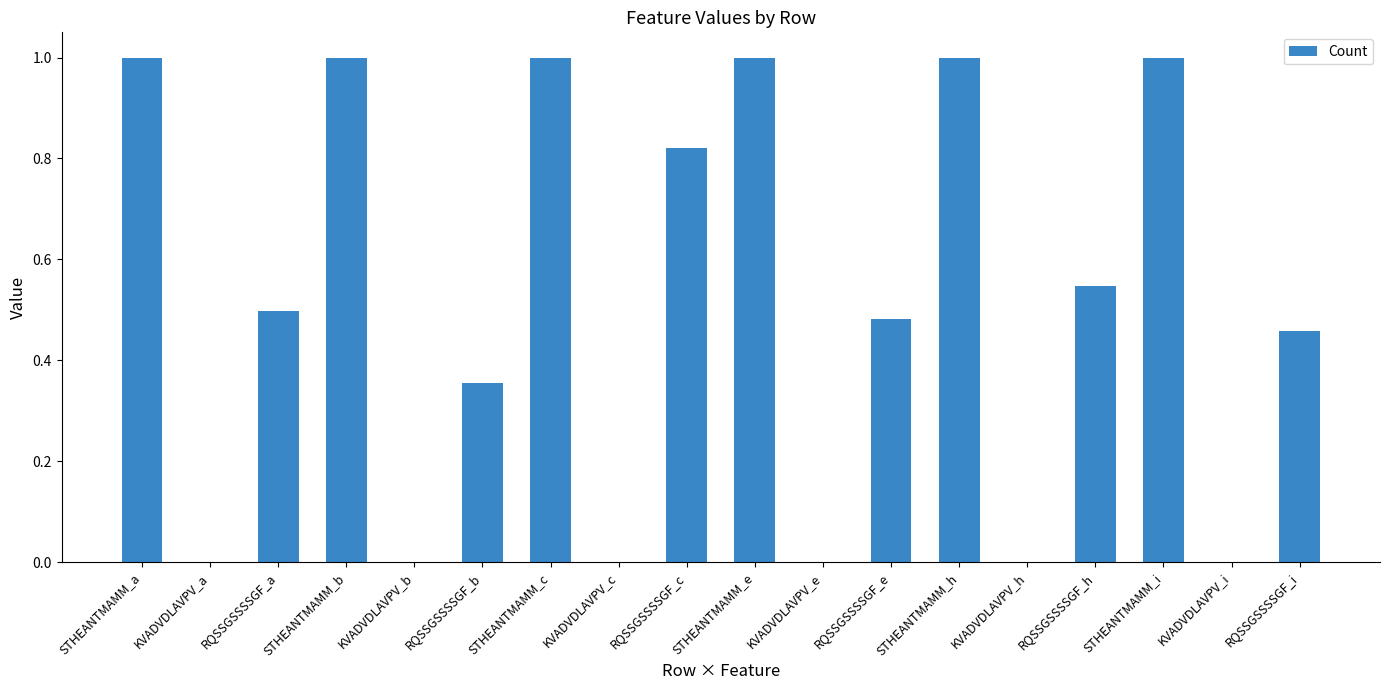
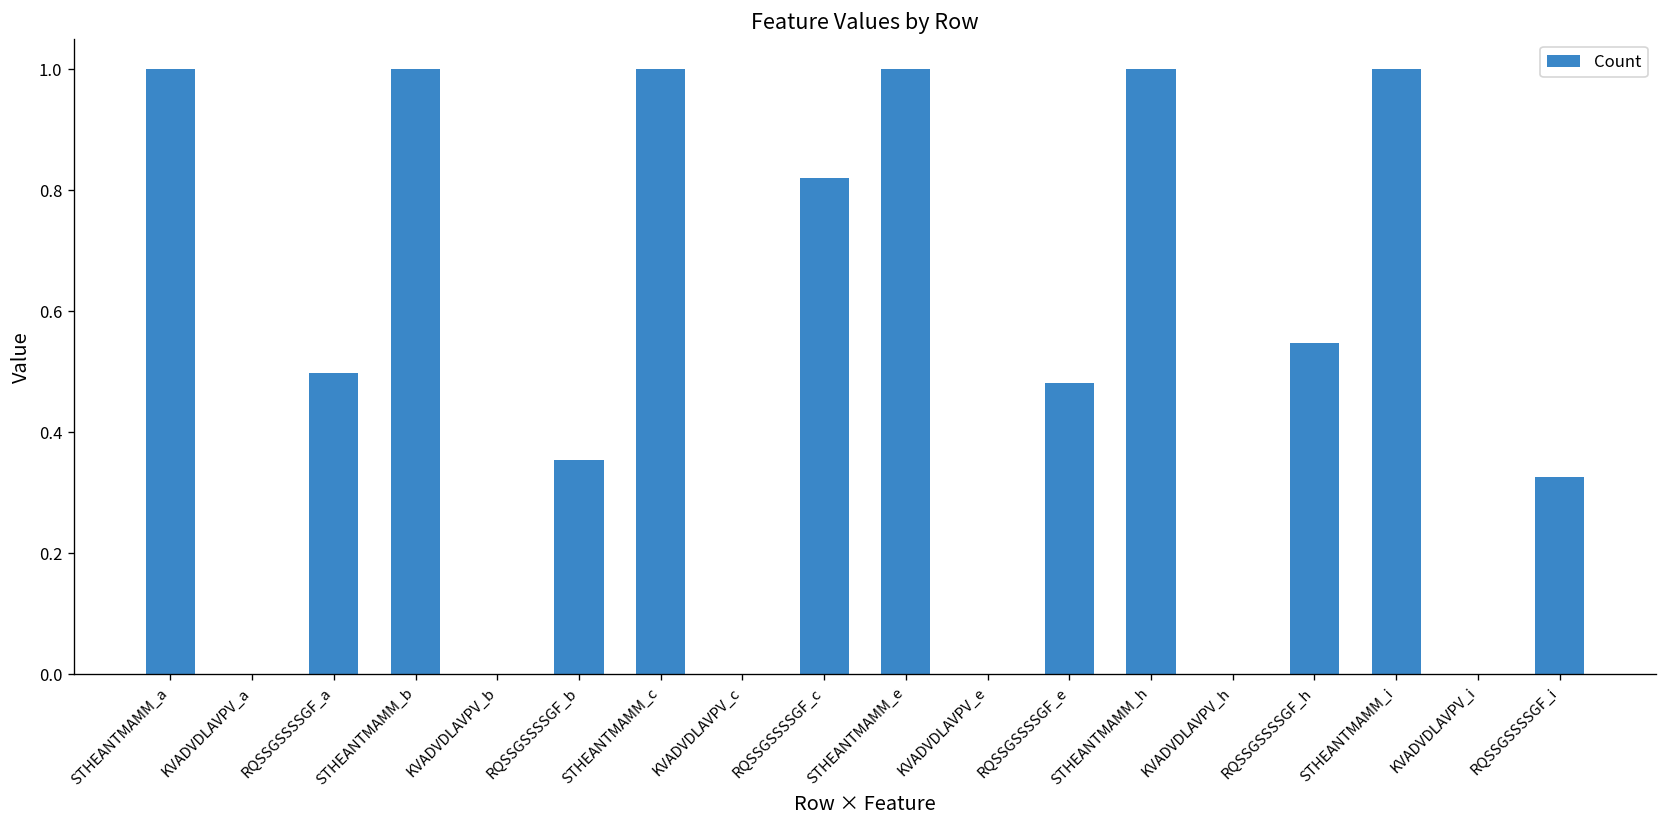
RQSSGSSSSGF_i: 0.46 -> 0.33
